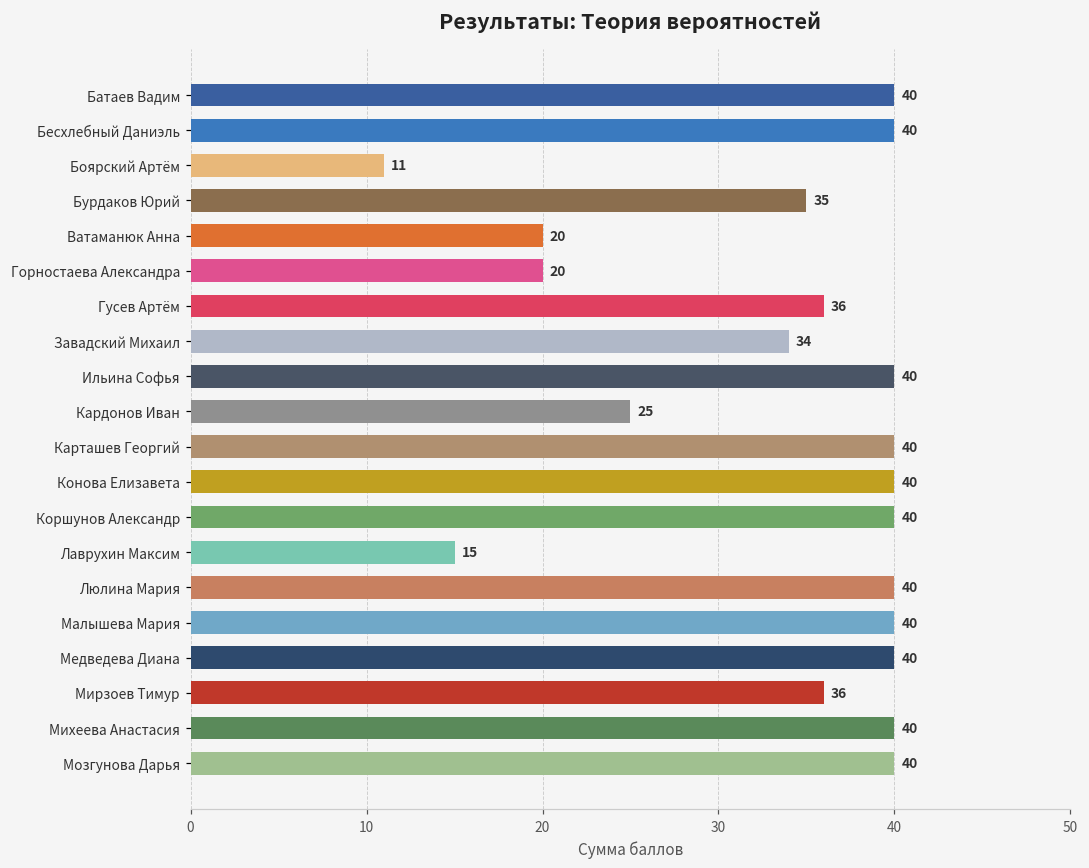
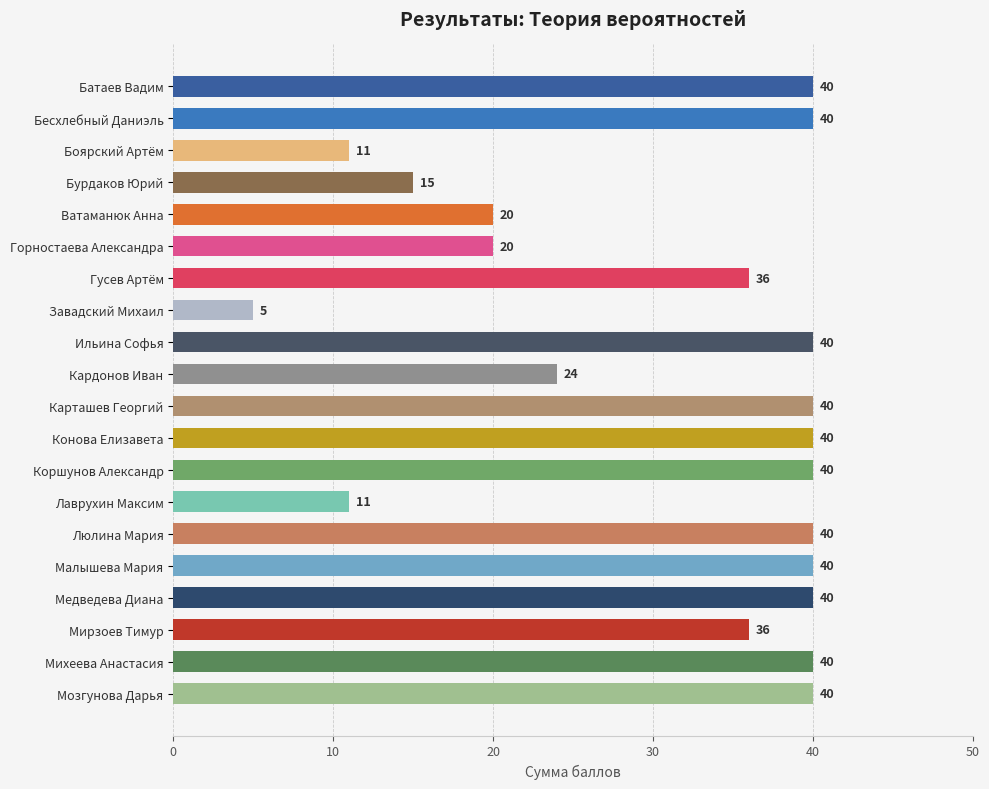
Бурдаков Юрий: 35 -> 15
Завадский Михаил: 34 -> 5
Кардонов Иван: 25 -> 24
Лаврухин Максим: 15 -> 11
